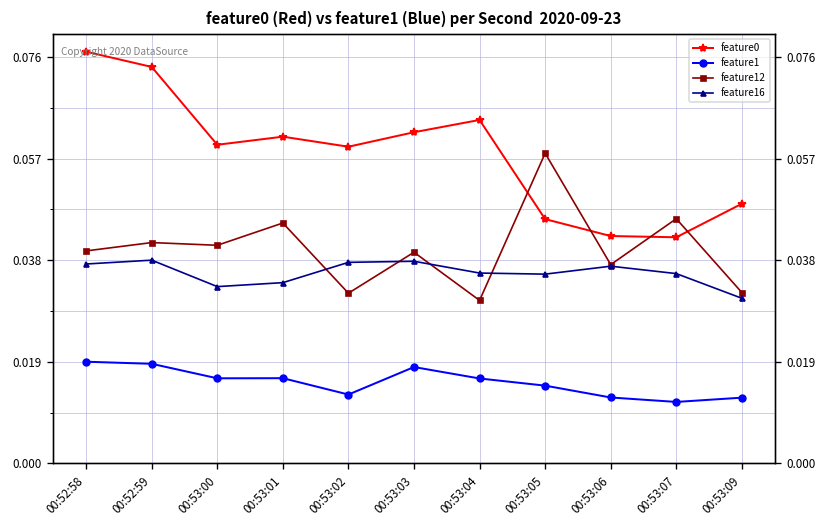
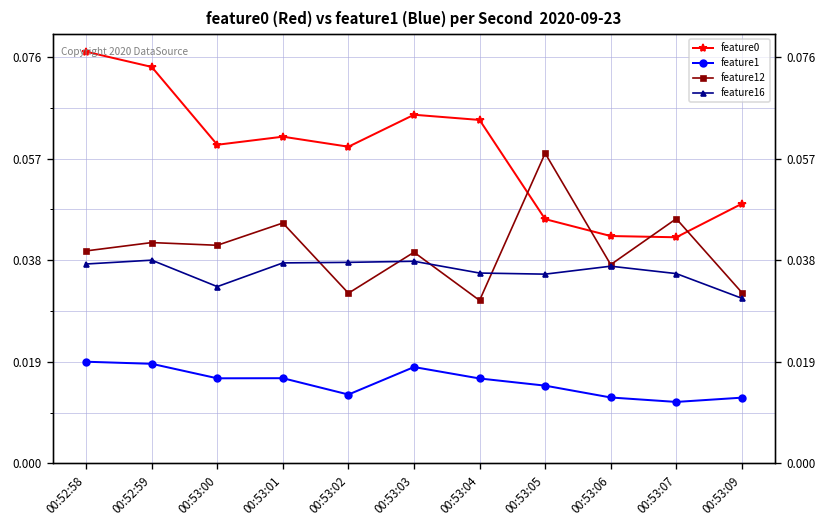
feature16, 00:53:01: 0.034 -> 0.037
feature0, 00:53:03: 0.062 -> 0.065
